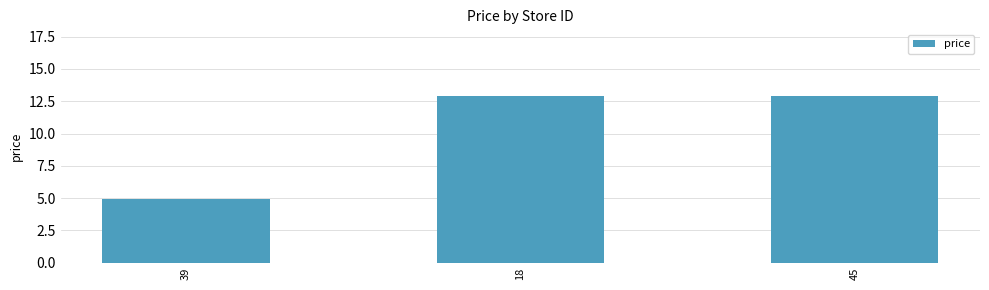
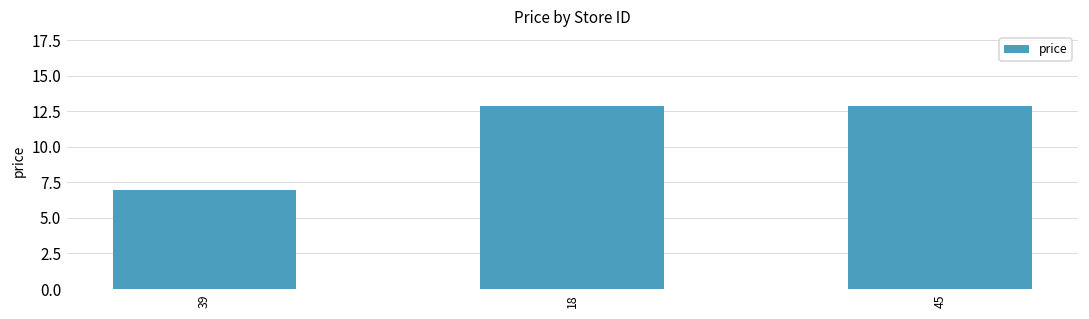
39: 4.9 -> 7.0
